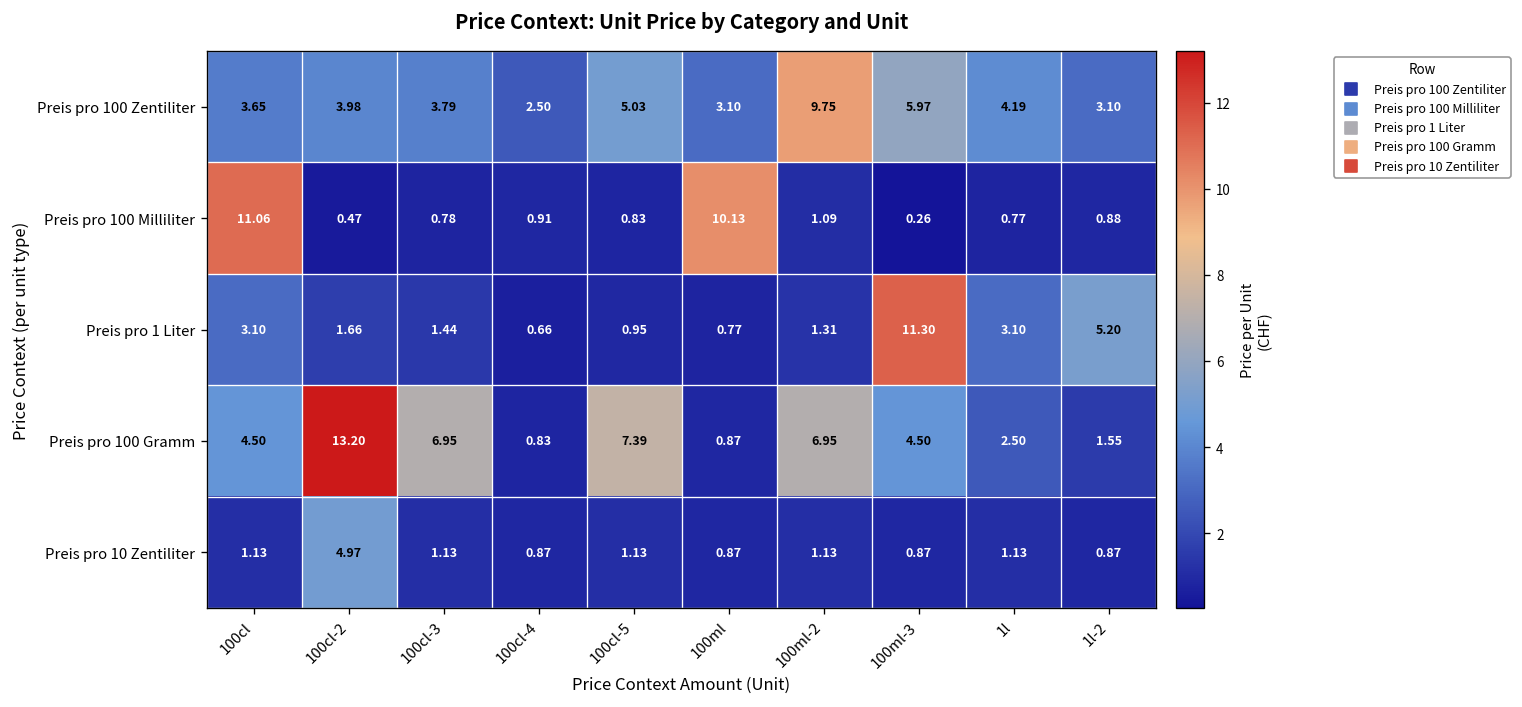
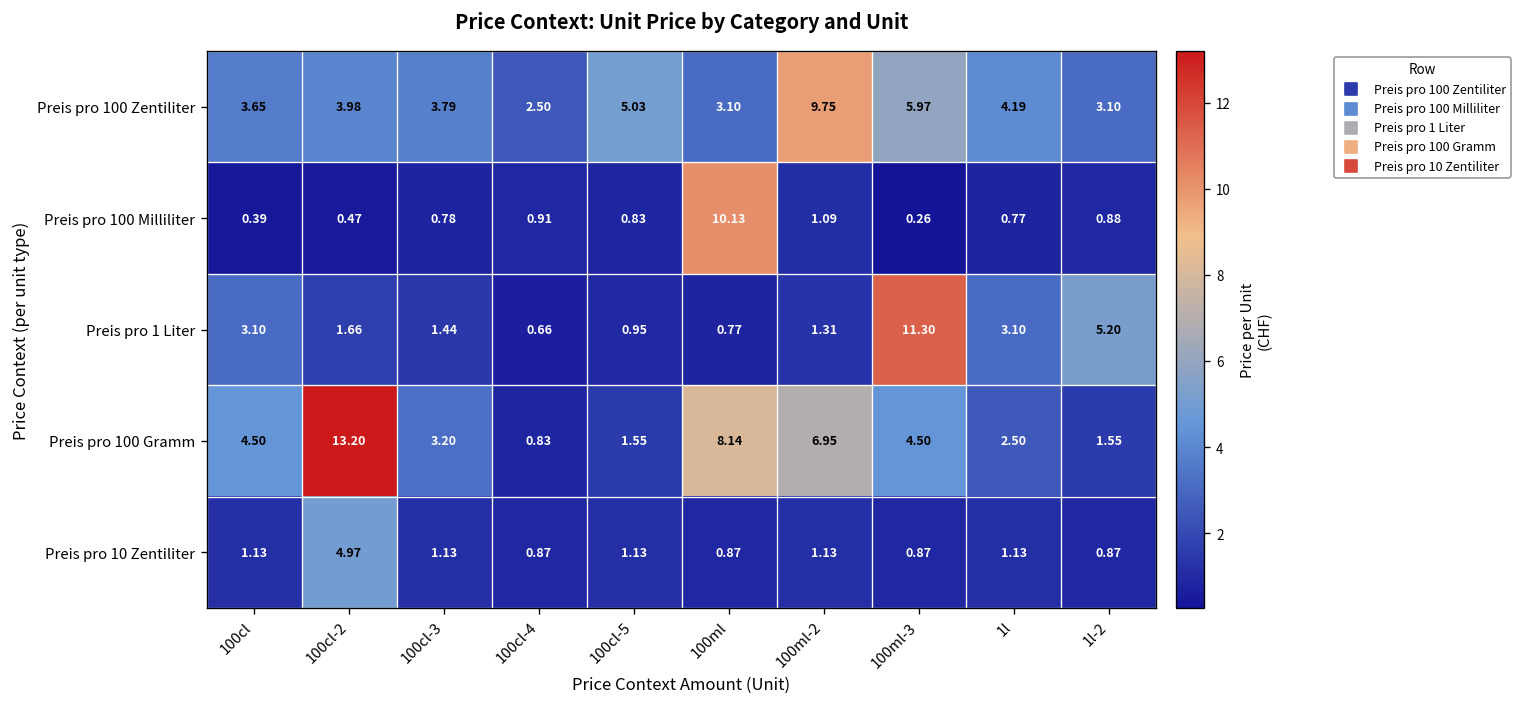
Preis pro 100 Milliliter, 100cl: 11.06 -> 0.39
Preis pro 100 Gramm, 100cl-3: 6.95 -> 3.20
Preis pro 100 Gramm, 100cl-5: 7.39 -> 1.55
Preis pro 100 Gramm, 100ml: 0.87 -> 8.14
